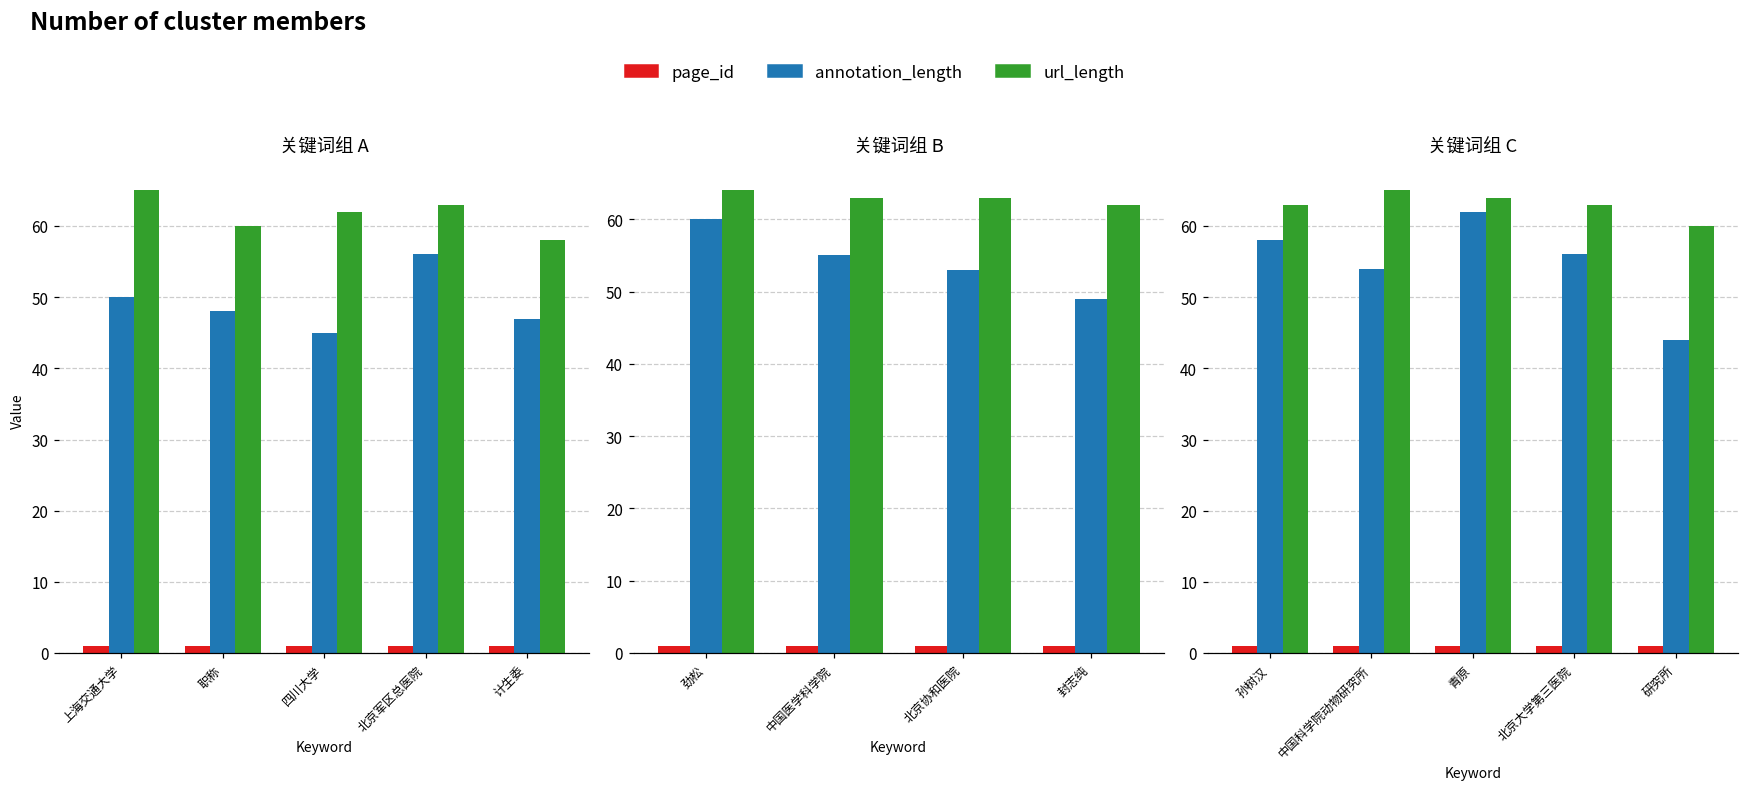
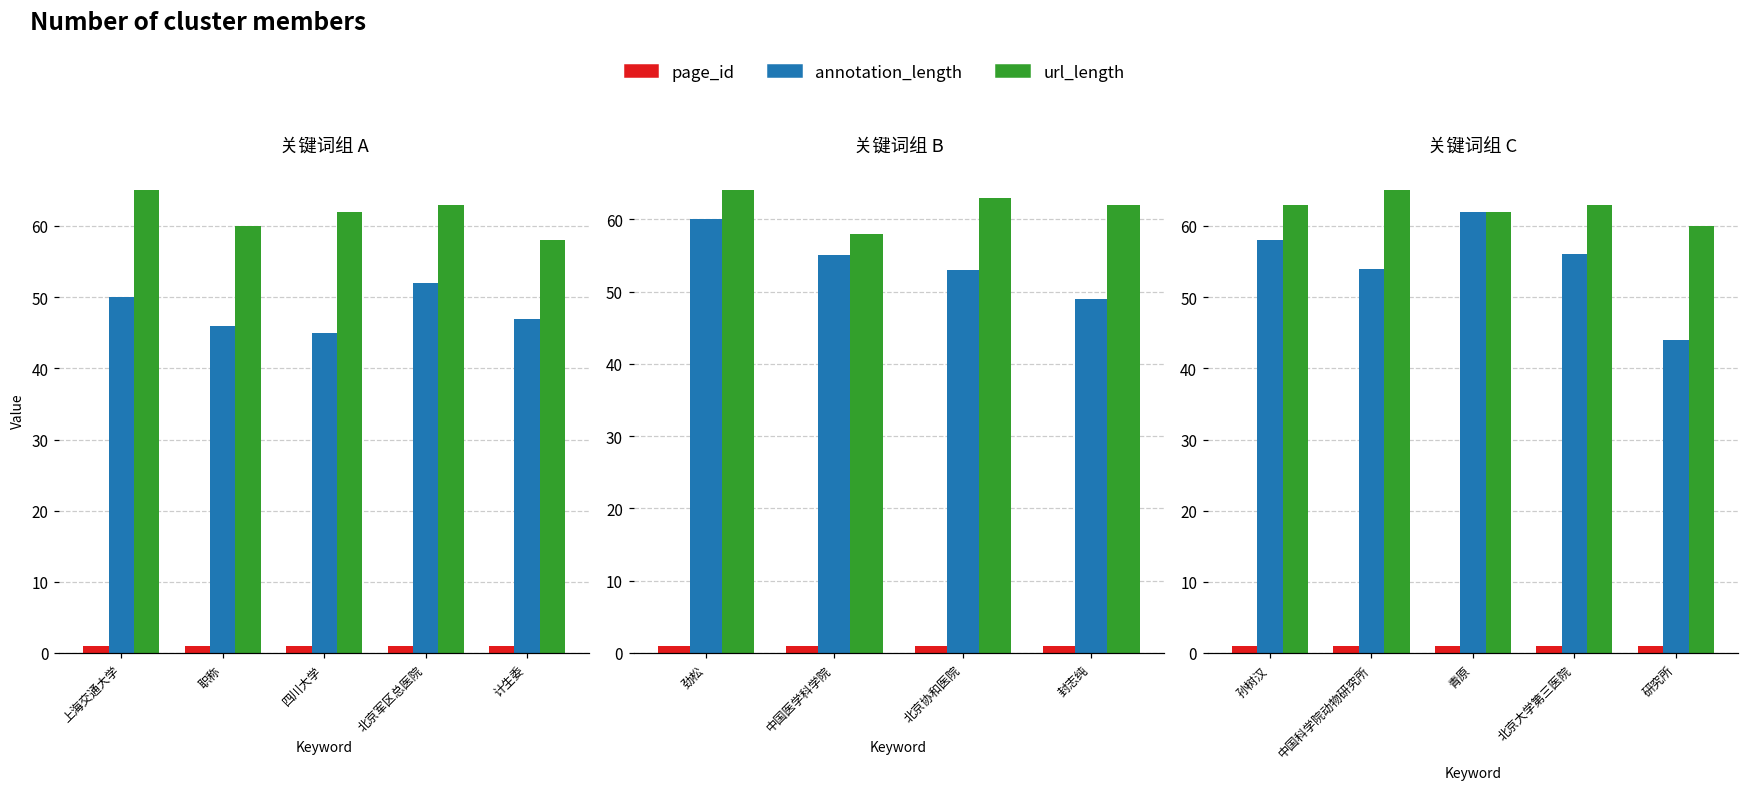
关键词组 A, annotation_length, 职称: 48 -> 46
关键词组 A, annotation_length, 北京军区总医院: 56 -> 52
关键词组 B, url_length, 中国医学科学院: 63 -> 58
关键词组 C, url_length, 青原: 64 -> 62
